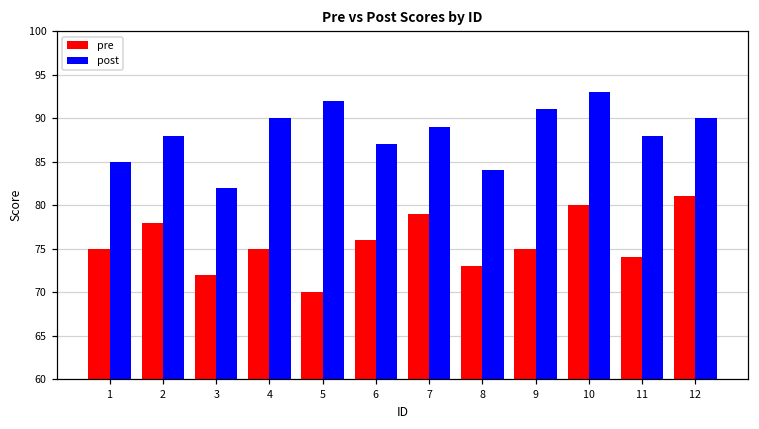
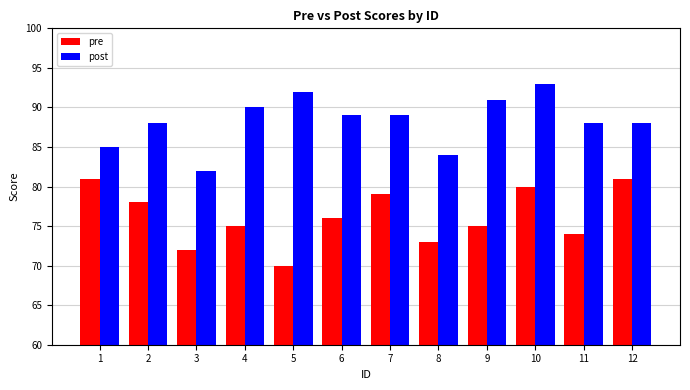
pre, 1: 75 -> 81
post, 6: 87 -> 89
post, 12: 90 -> 88
